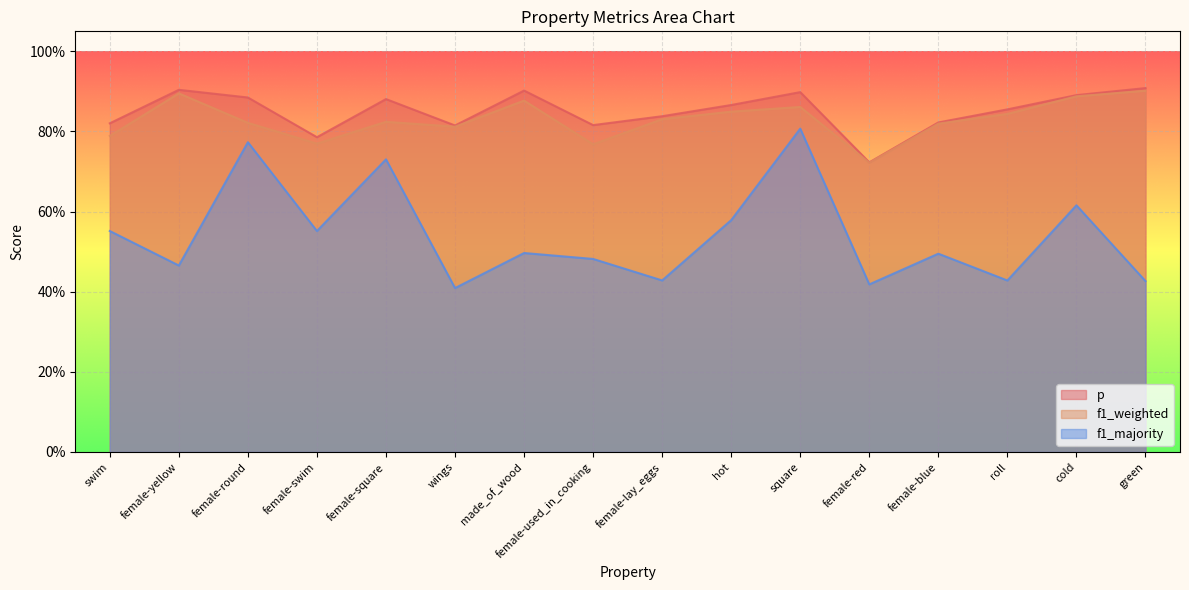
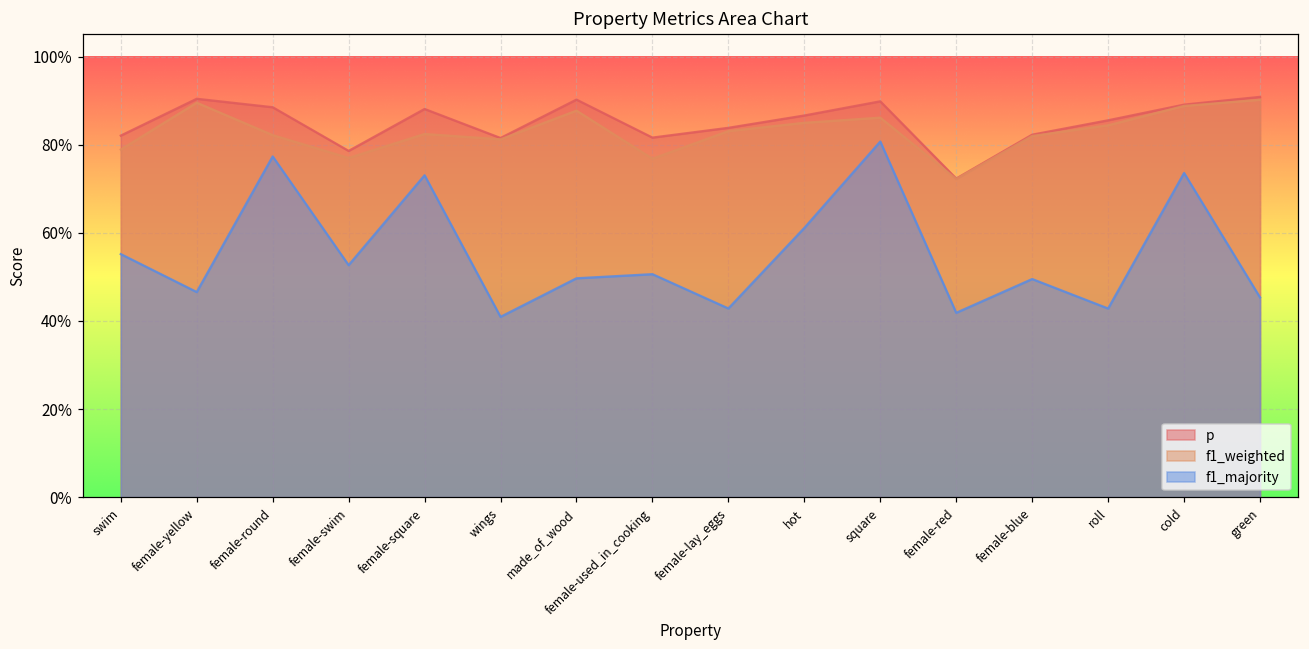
f1_majority, female-swim: 55% -> 53%
f1_majority, female-used_in_cooking: 48% -> 51%
f1_majority, hot: 58% -> 61%
f1_majority, cold: 62% -> 74%
f1_majority, green: 43% -> 45%
